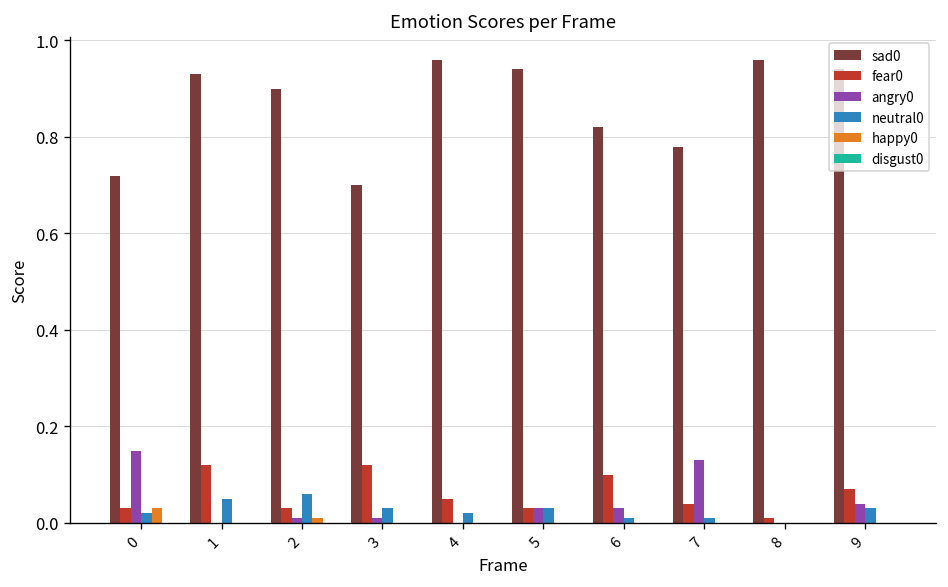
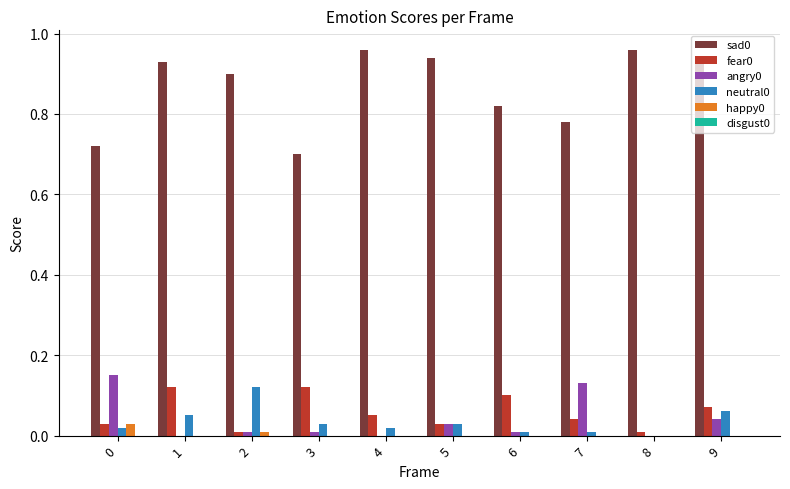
fear0, 2: 0.03 -> 0.01
neutral0, 2: 0.06 -> 0.12
angry0, 6: 0.03 -> 0.01
neutral0, 9: 0.03 -> 0.06
